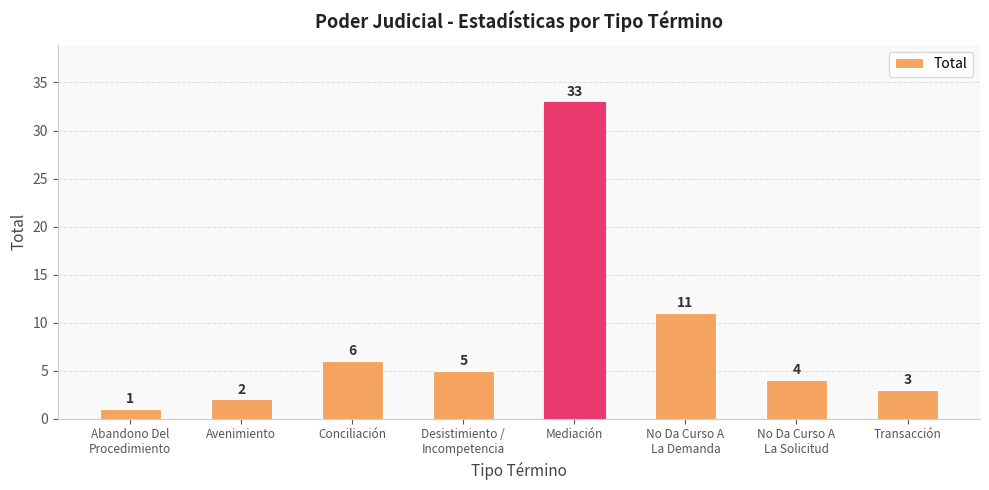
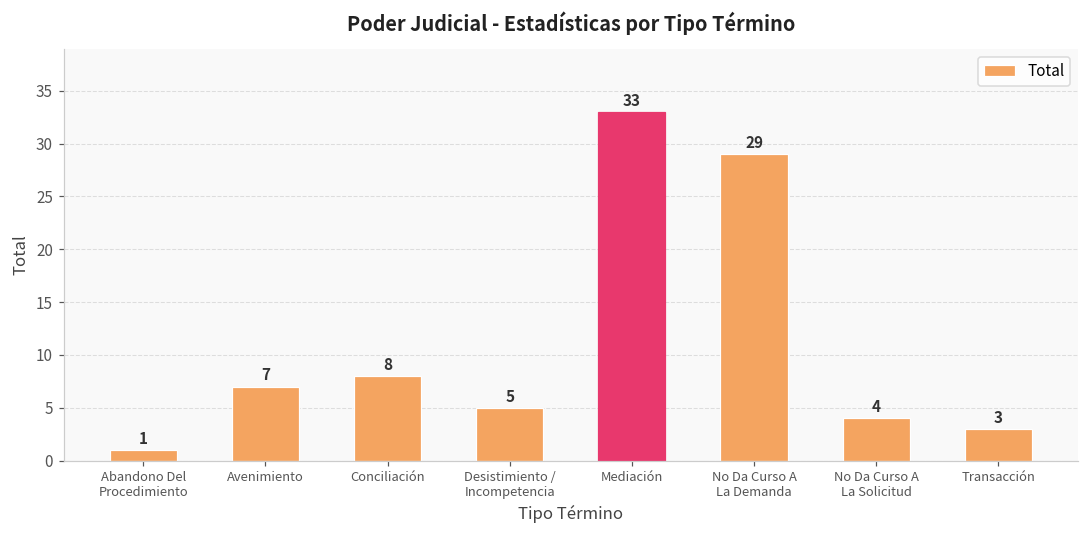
Avenimiento: 2 -> 7
Conciliación: 6 -> 8
No Da Curso A La Demanda: 11 -> 29
